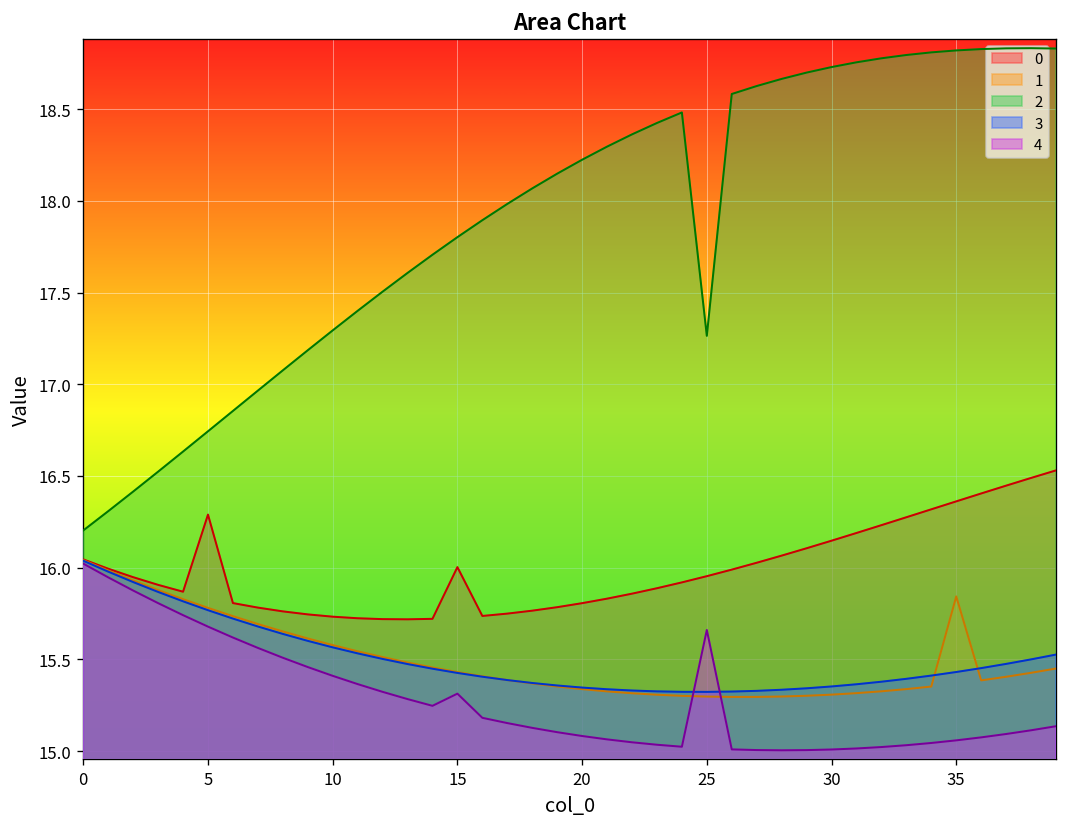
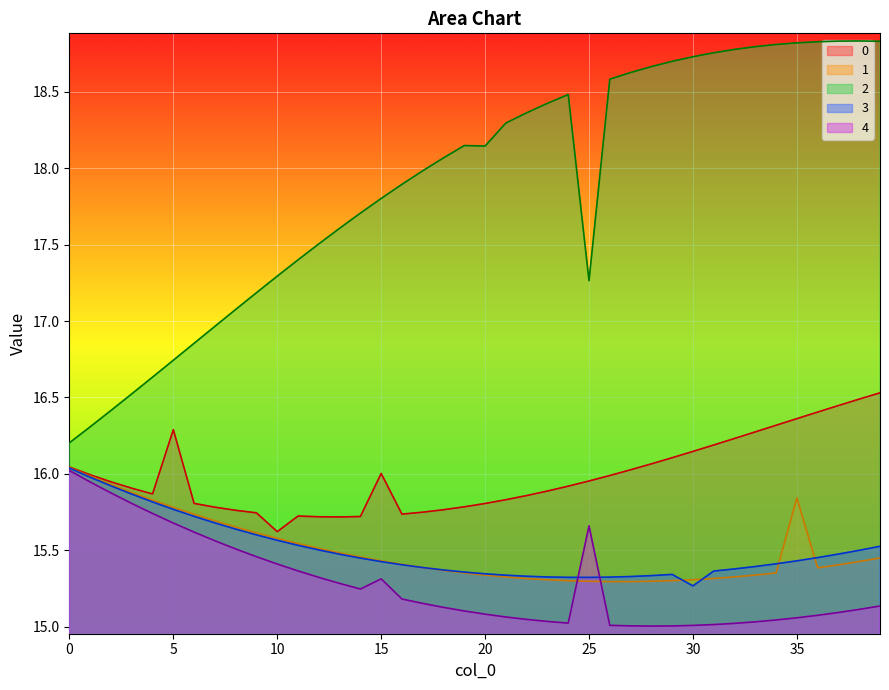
0, 10: 15.73 -> 15.62
2, 20: 18.22 -> 18.14
3, 30: 15.35 -> 15.27
